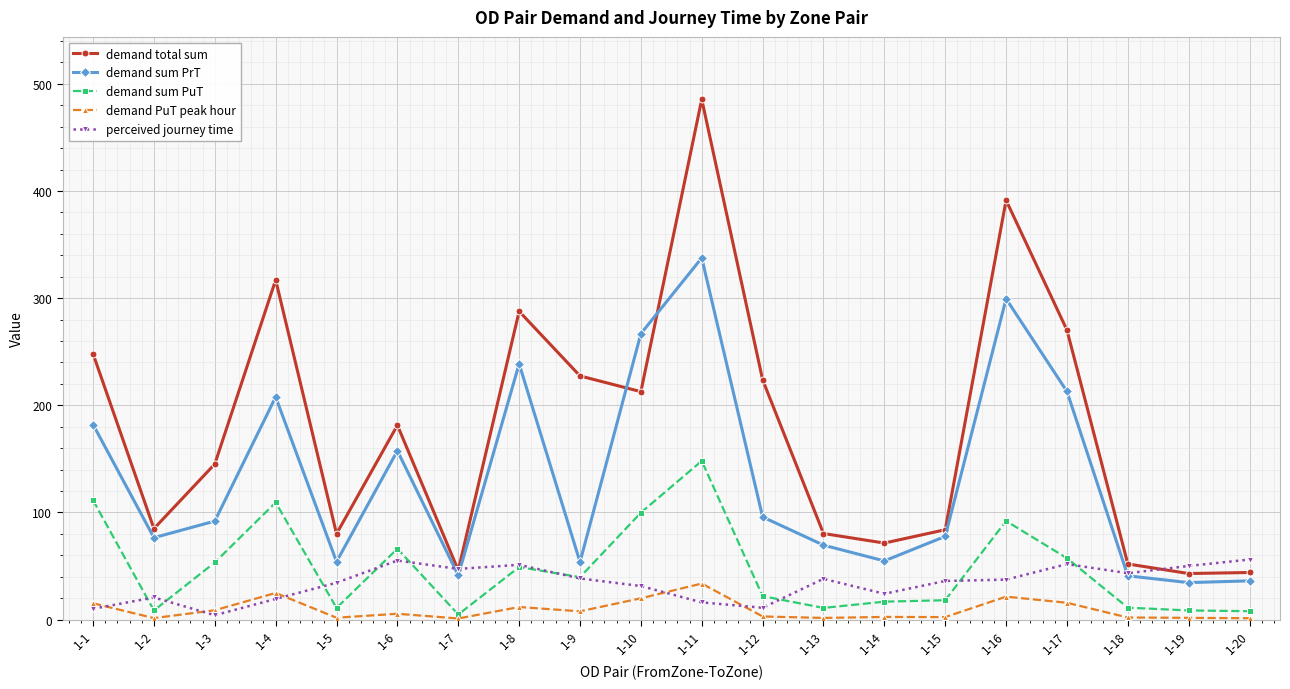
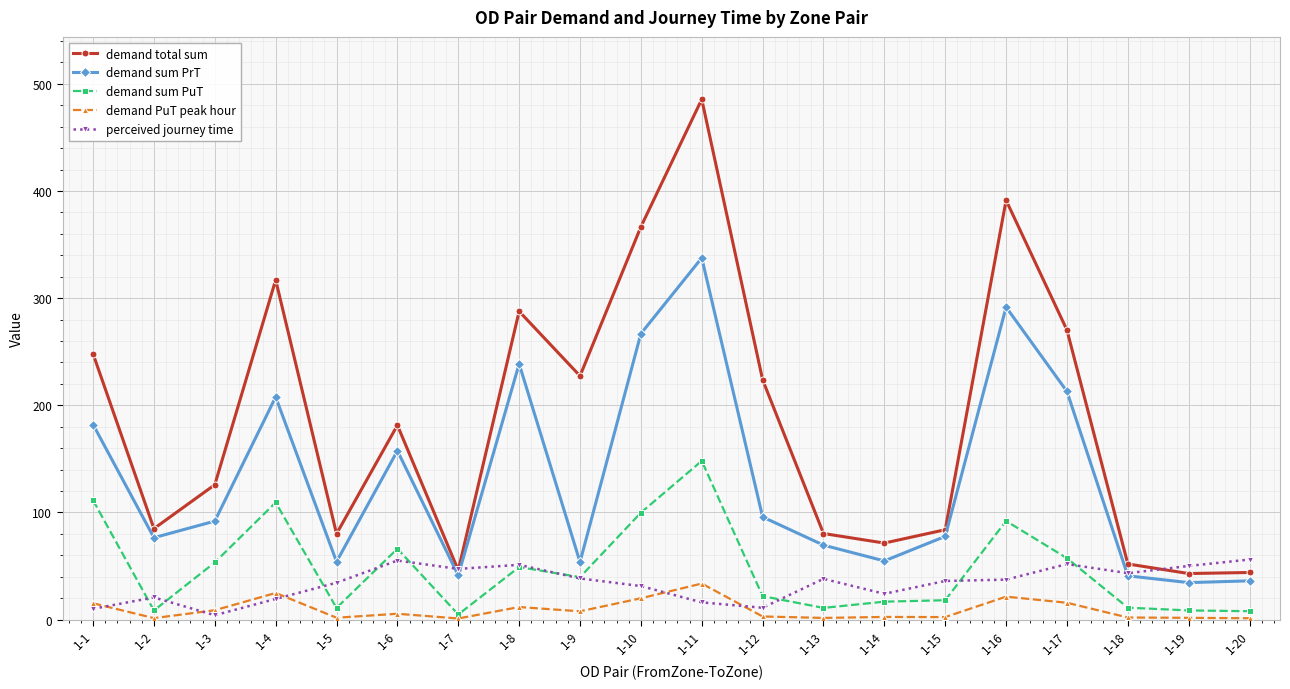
demand total sum, 1-3: 145 -> 126
demand total sum, 1-10: 213 -> 367
demand sum PrT, 1-16: 299 -> 292
